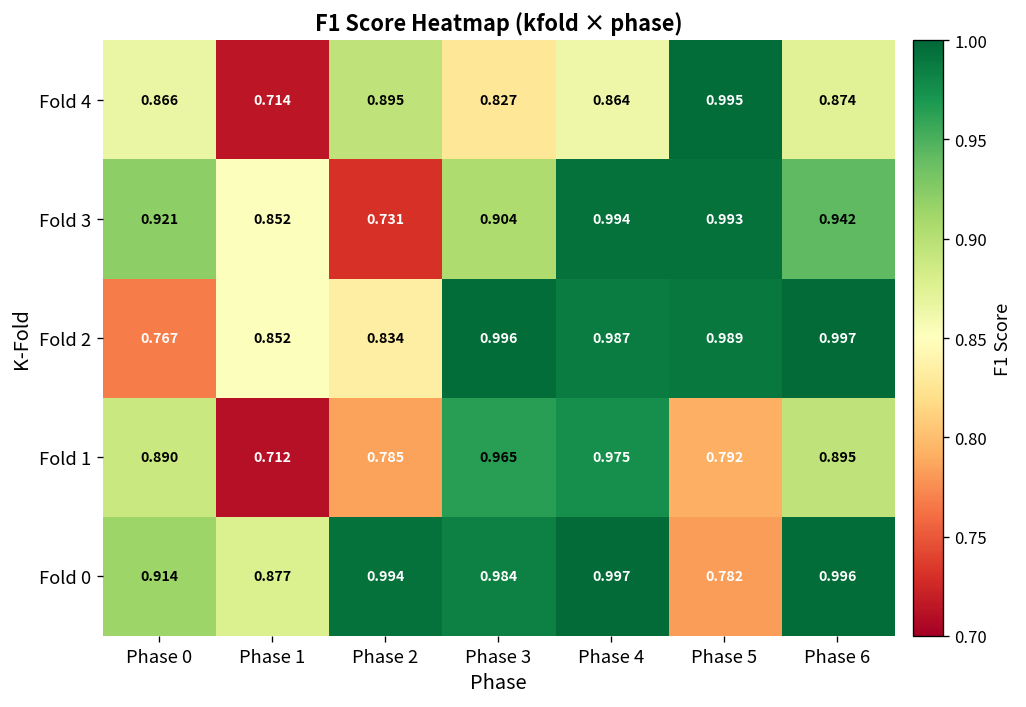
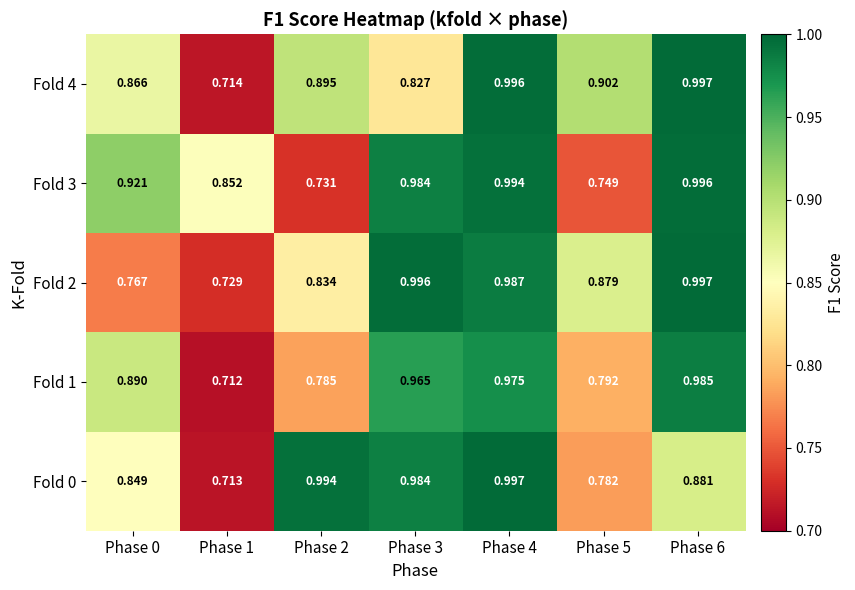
Fold 4, Phase 4: 0.864 -> 0.996
Fold 4, Phase 5: 0.995 -> 0.902
Fold 4, Phase 6: 0.874 -> 0.997
Fold 3, Phase 3: 0.904 -> 0.984
Fold 3, Phase 5: 0.993 -> 0.749
Fold 3, Phase 6: 0.942 -> 0.996
Fold 2, Phase 1: 0.852 -> 0.729
Fold 2, Phase 5: 0.989 -> 0.879
Fold 1, Phase 6: 0.895 -> 0.985
Fold 0, Phase 0: 0.914 -> 0.849
Fold 0, Phase 1: 0.877 -> 0.713
Fold 0, Phase 6: 0.996 -> 0.881
